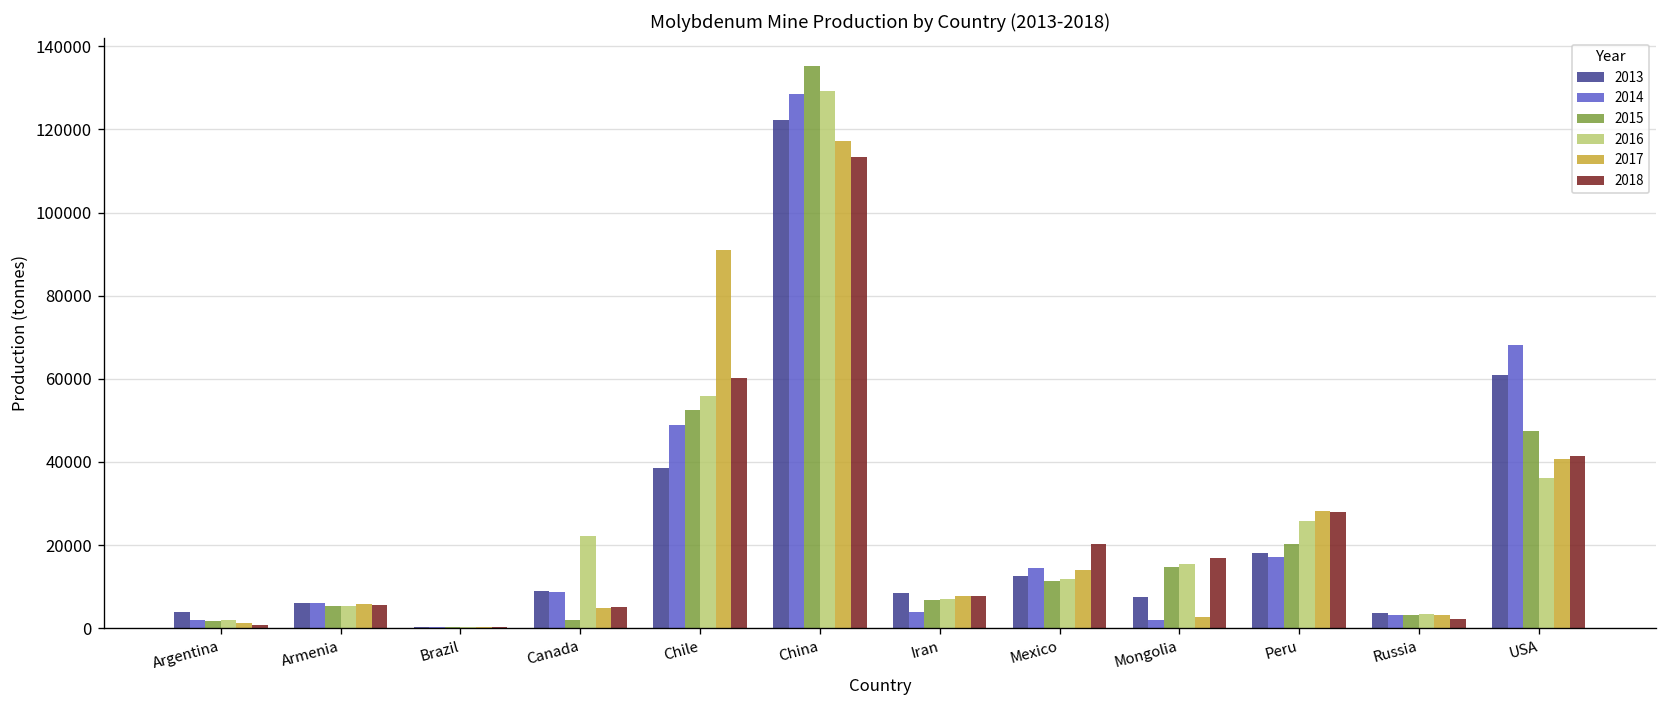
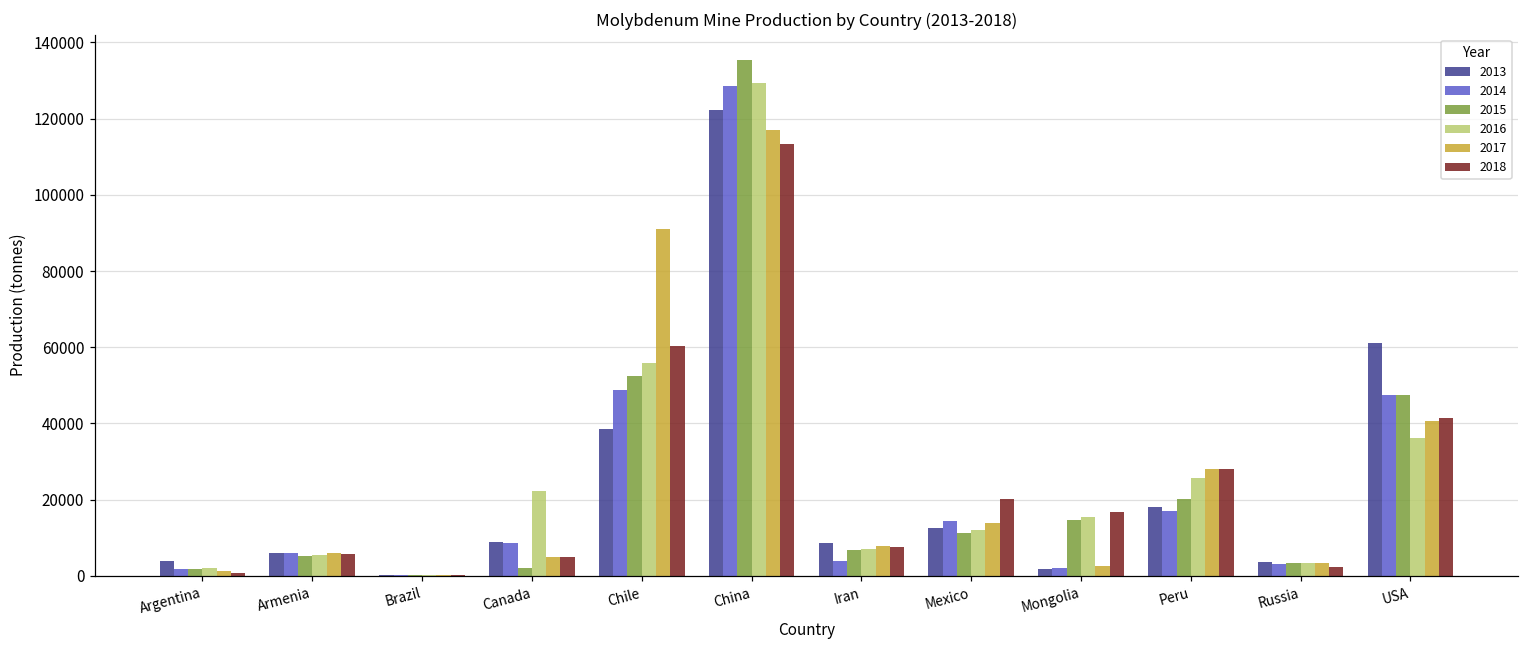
2013, Mongolia: 7000 -> 2000
2014, USA: 68000 -> 47000
